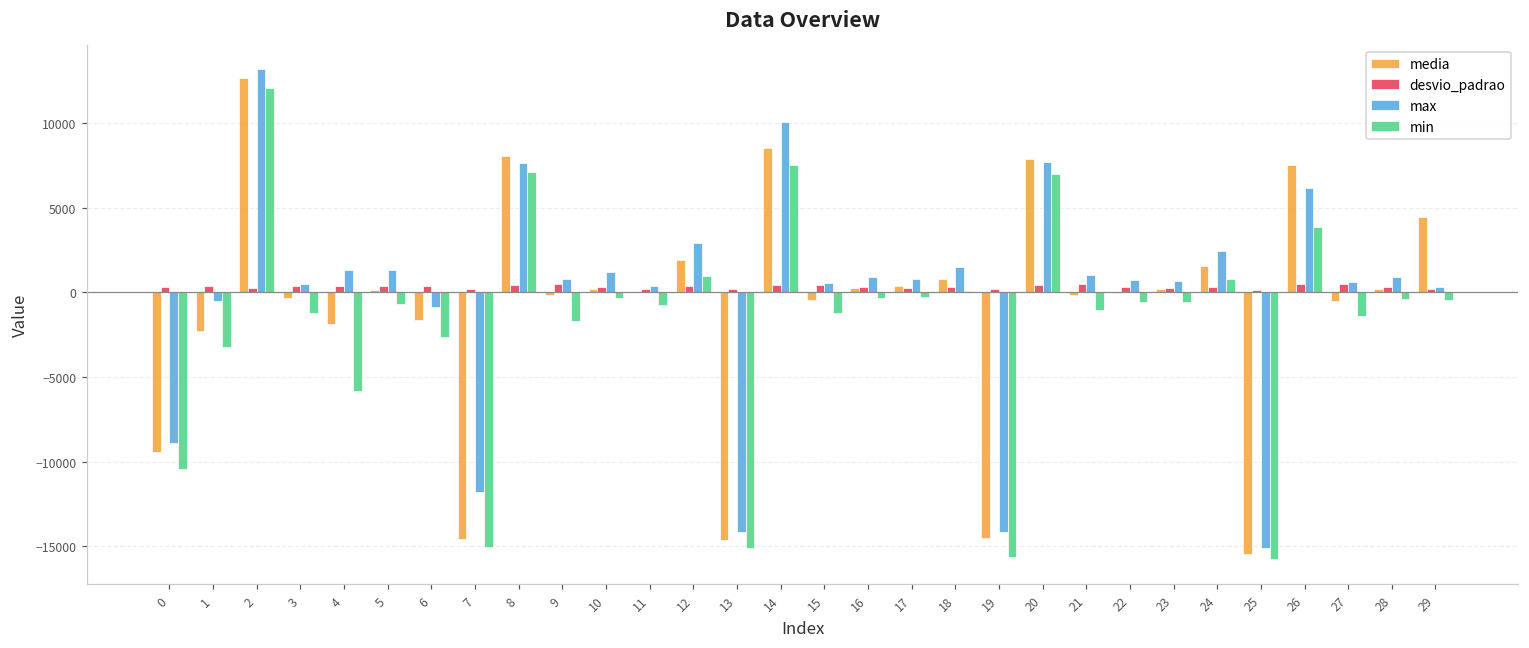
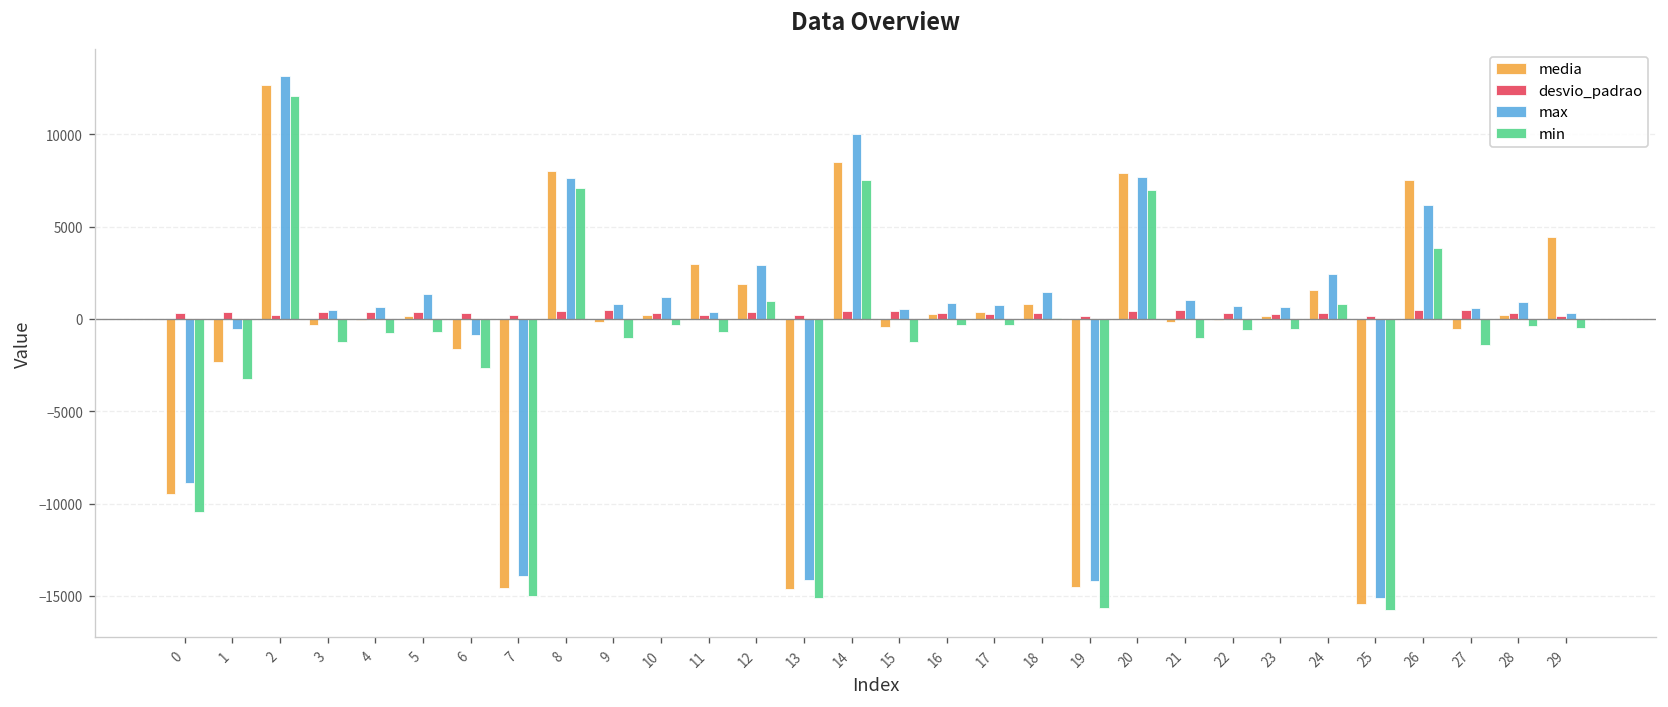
media, 4: -1900 -> -100
max, 4: 1300 -> 700
min, 4: -5800 -> -800
max, 7: -11800 -> -13900
min, 9: -1700 -> -1000
media, 11: 0 -> 3000
